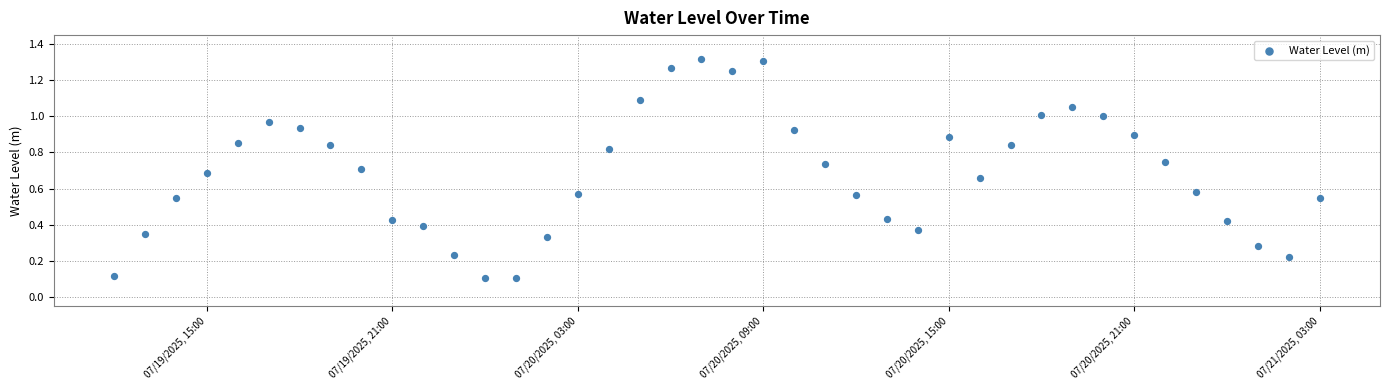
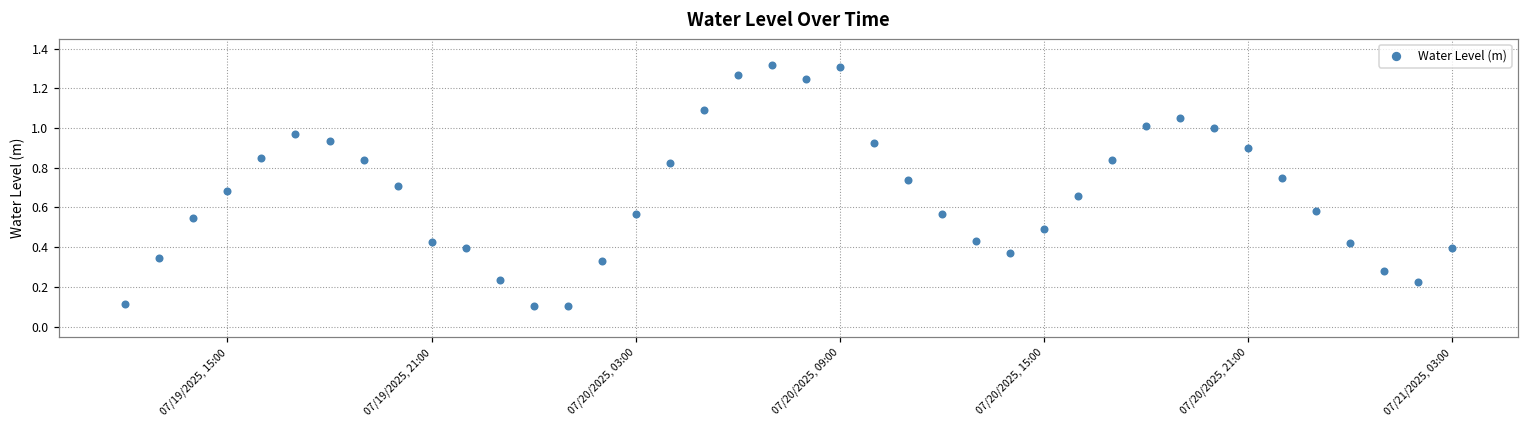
07/20/2025, 15:00: 0.89 -> 0.49
07/21/2025, 03:00: 0.55 -> 0.40
